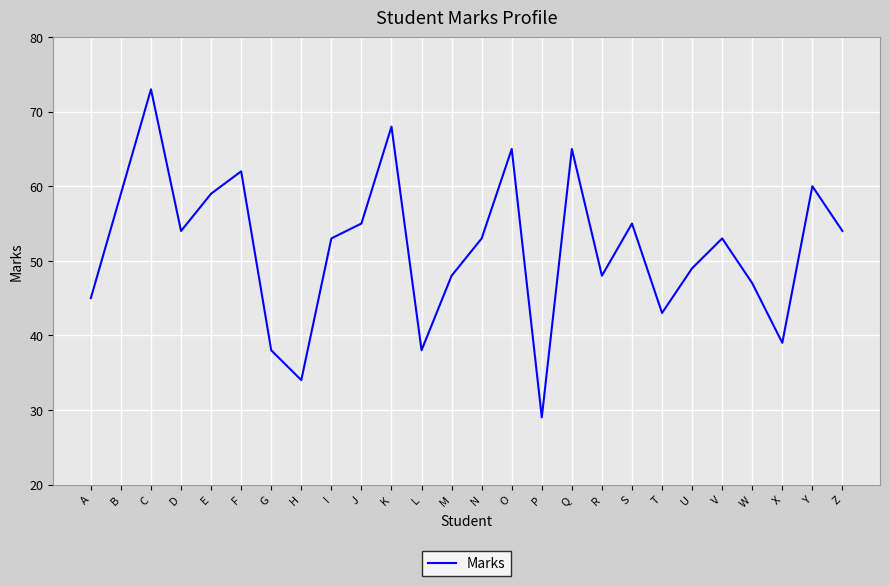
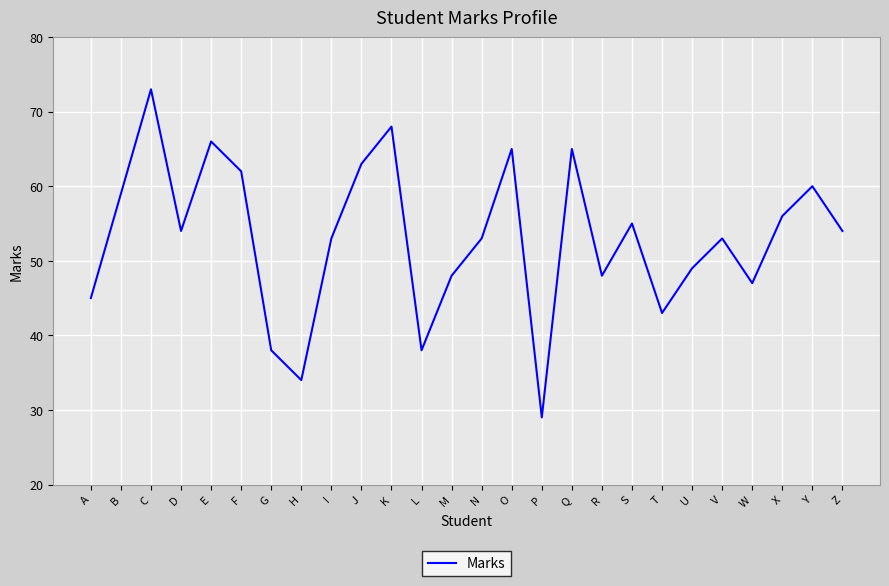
E: 59 -> 66
J: 55 -> 63
X: 39 -> 56
